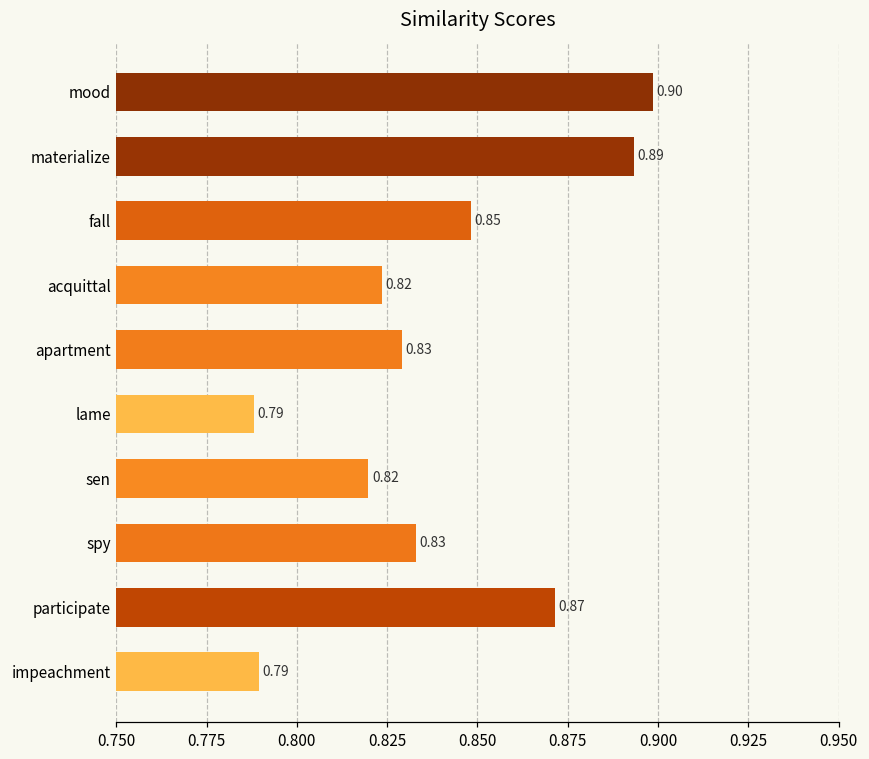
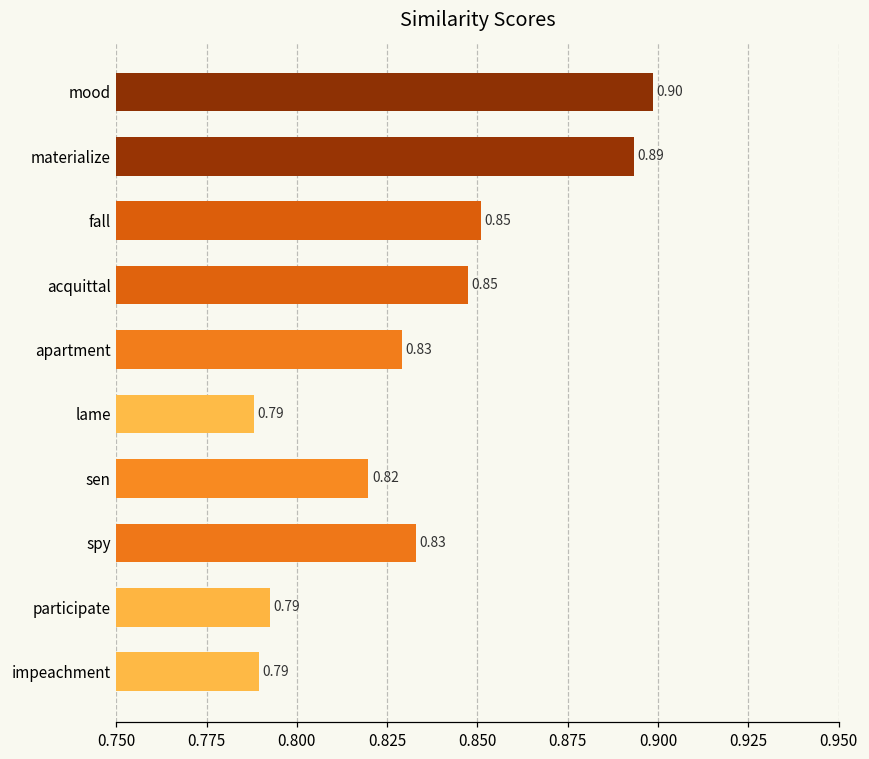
fall: 0.848 -> 0.851
acquittal: 0.82 -> 0.85
participate: 0.87 -> 0.79
